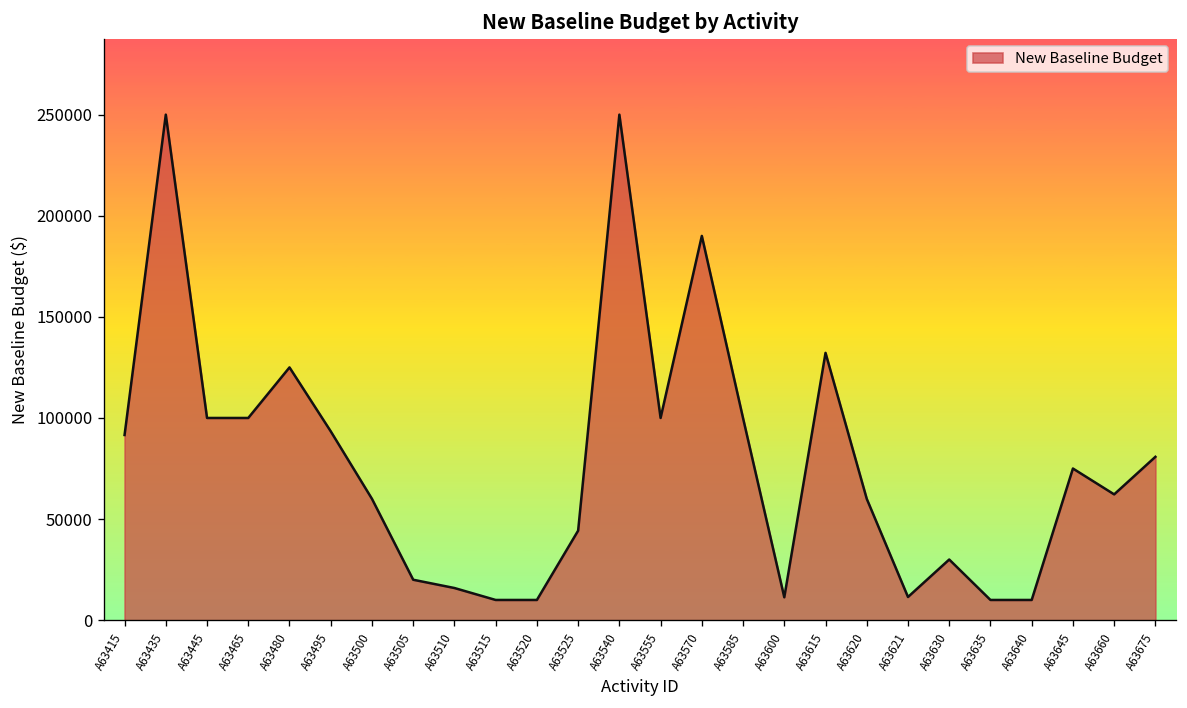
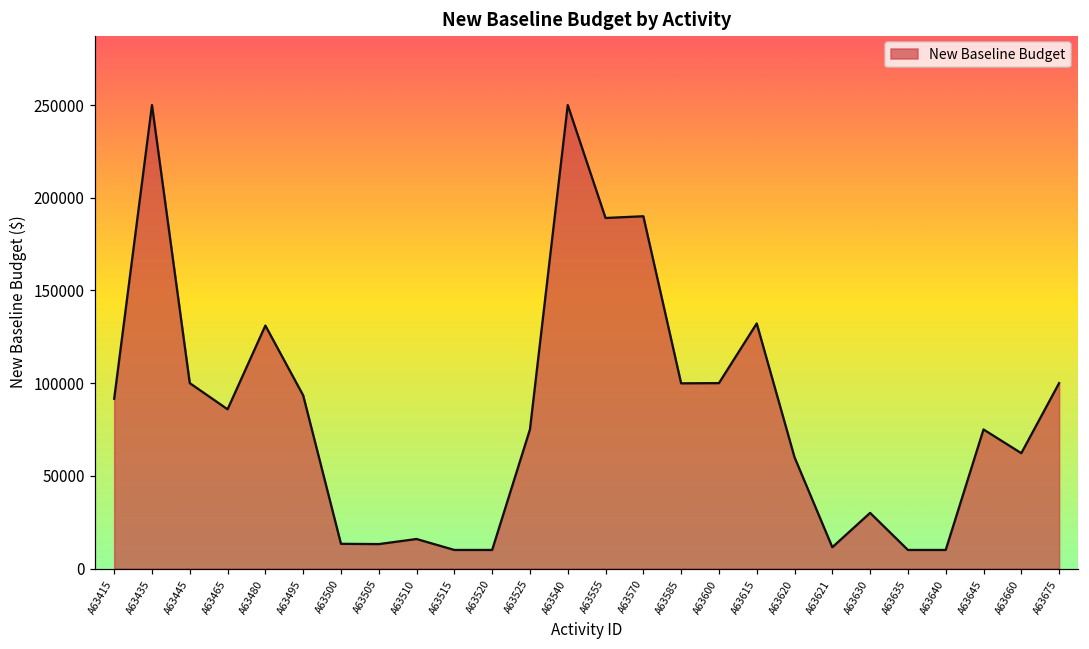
A63465: 100000 -> 86000
A63480: 125000 -> 131000
A63500: 60000 -> 13000
A63505: 20000 -> 13000
A63525: 44000 -> 75000
A63555: 100000 -> 189000
A63600: 11000 -> 100000
A63675: 81000 -> 100000
